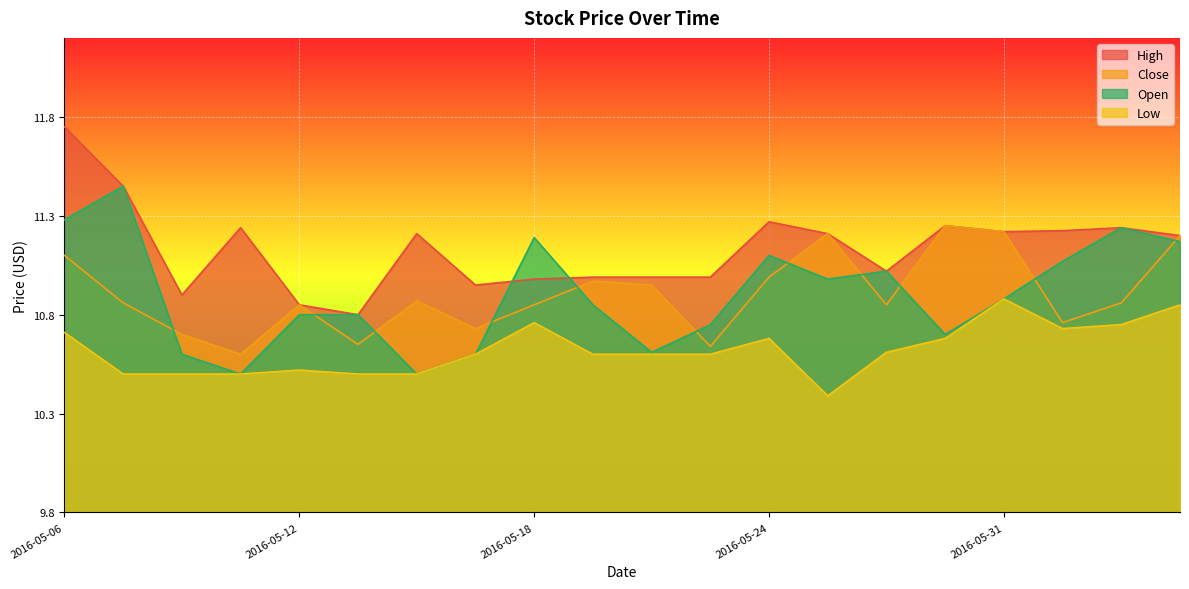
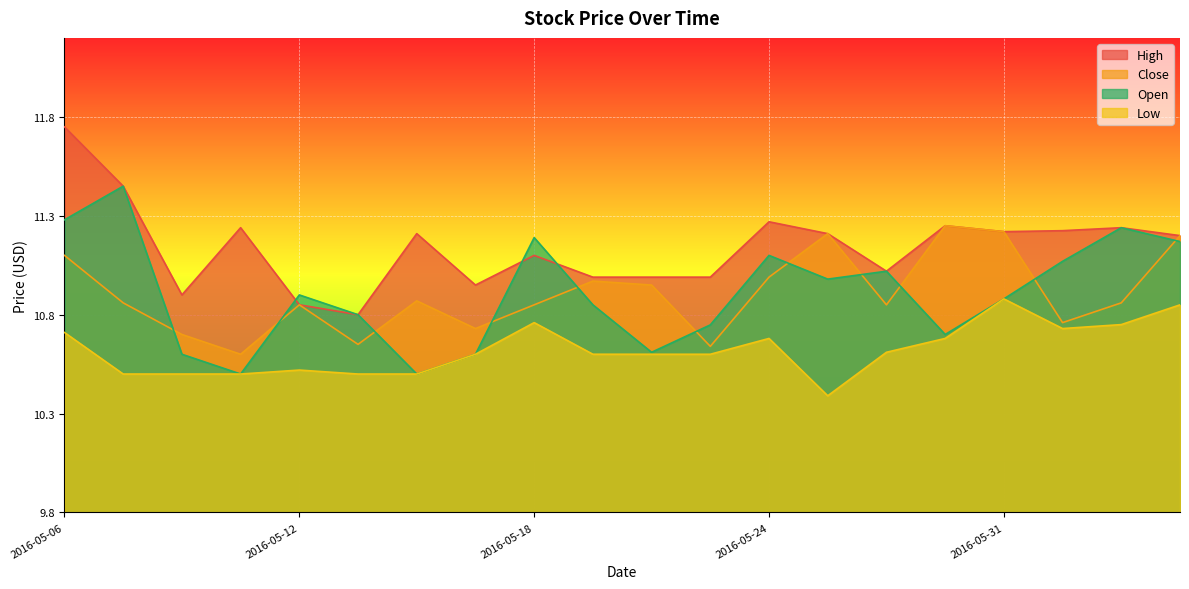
Open, 2016-05-12: 10.8 -> 10.9
High, 2016-05-18: 10.98 -> 11.10
